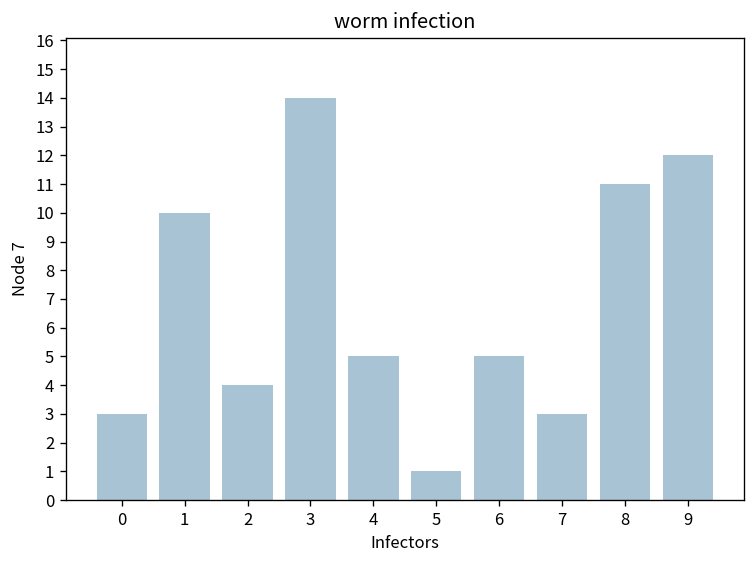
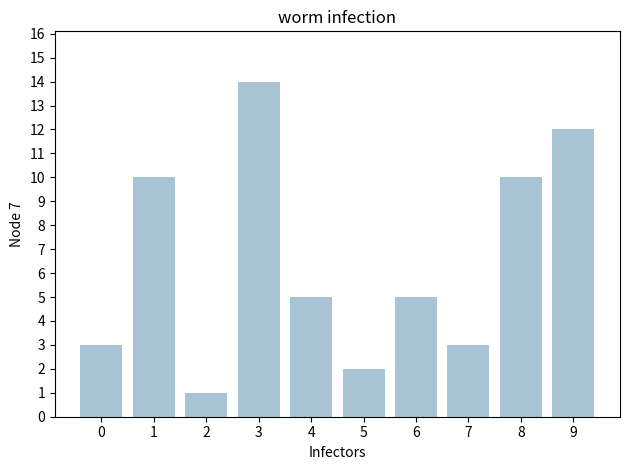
2: 4 -> 1
5: 1 -> 2
8: 11 -> 10
